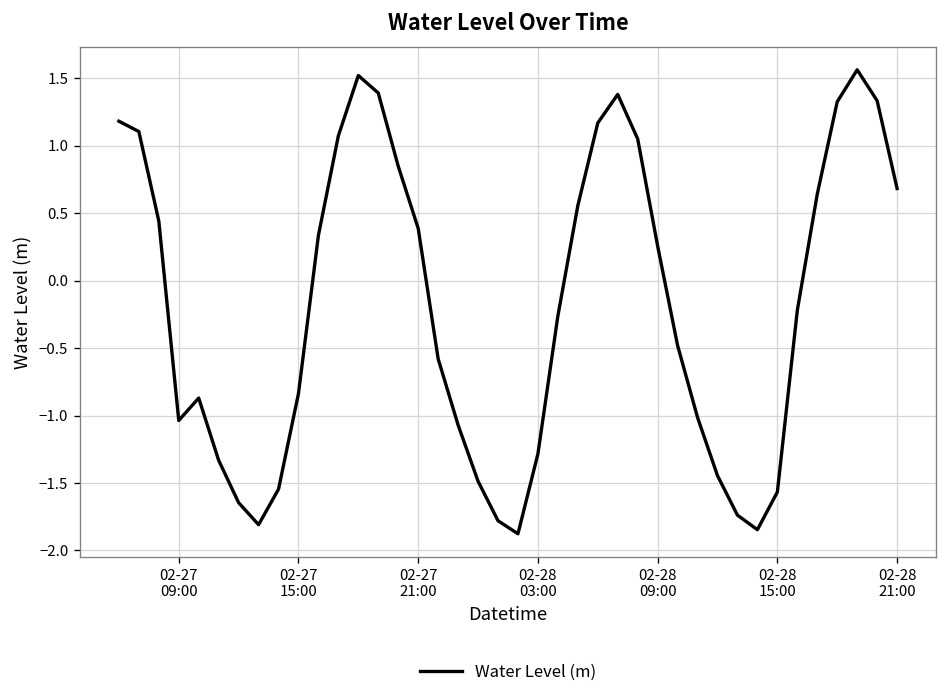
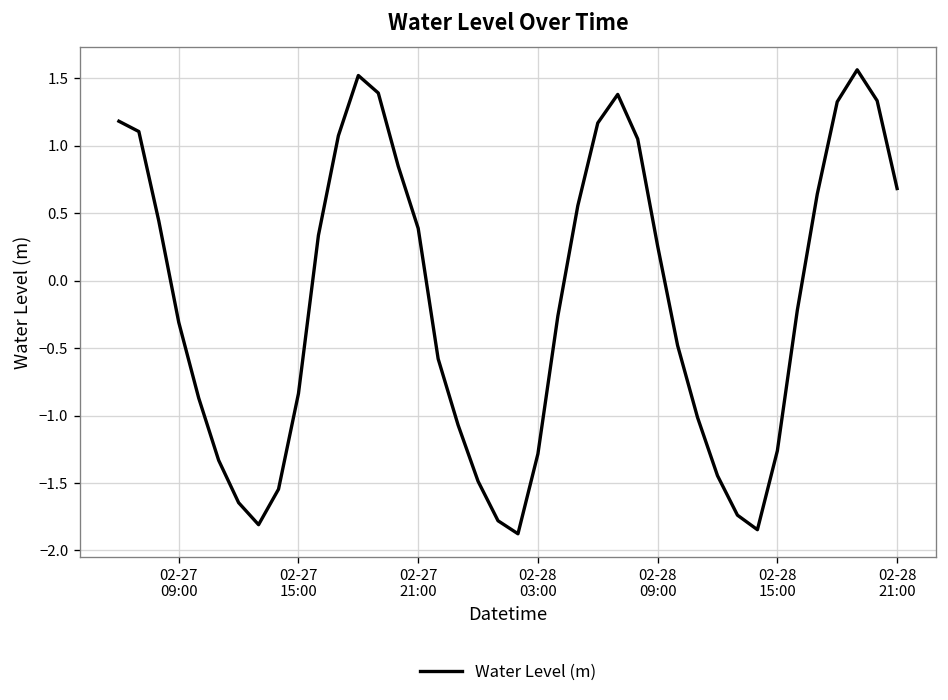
02-27 09:00: -1.04 -> -0.31
02-28 15:00: -1.57 -> -1.26
